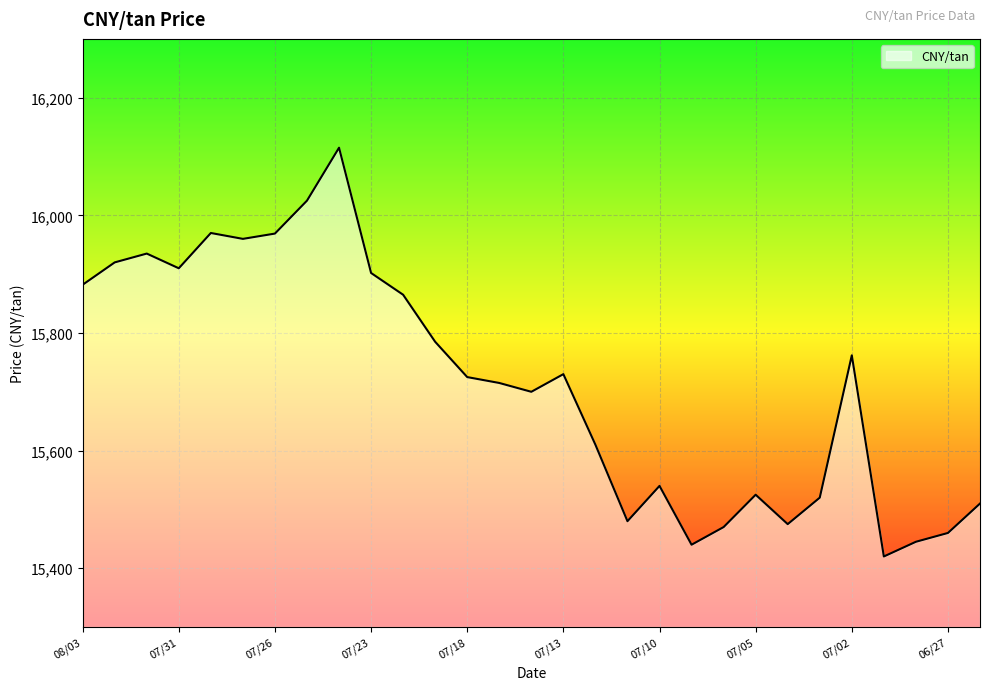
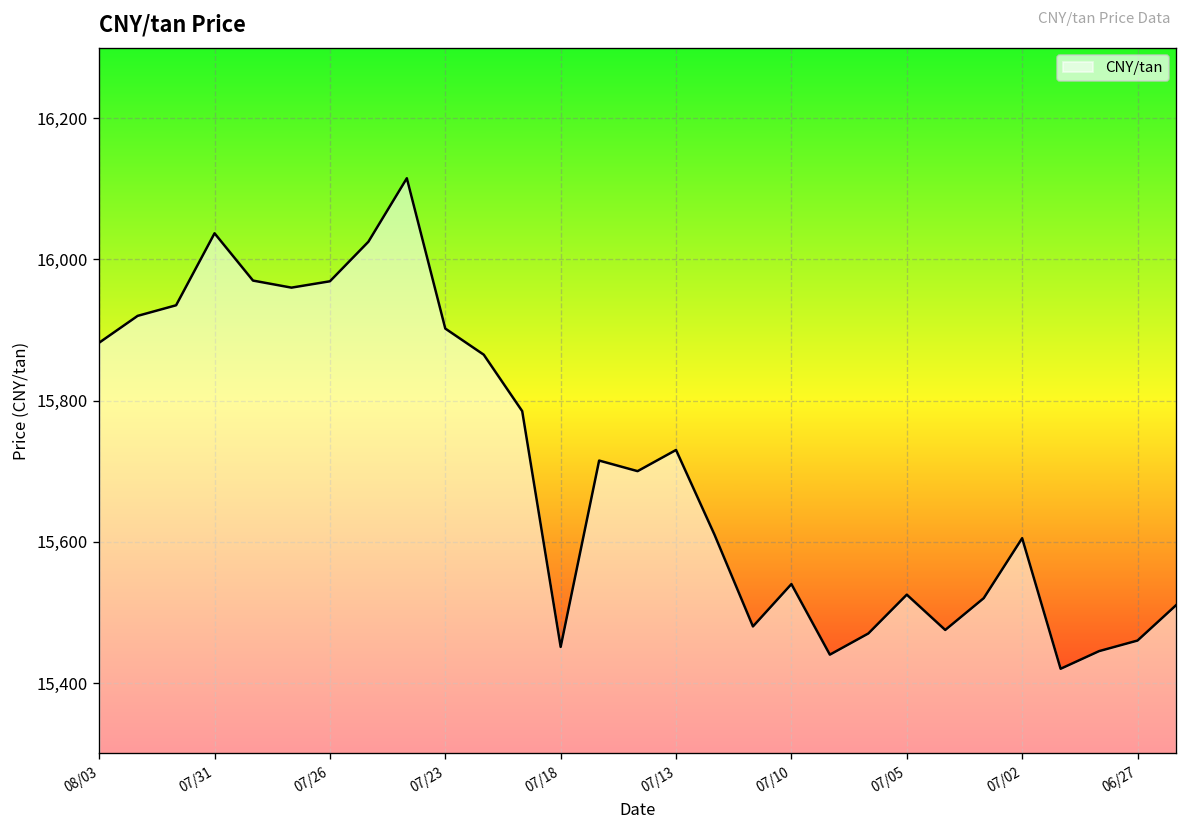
07/31: 15,910 -> 16,040
07/18: 15,730 -> 15,450
07/02: 15,760 -> 15,610
